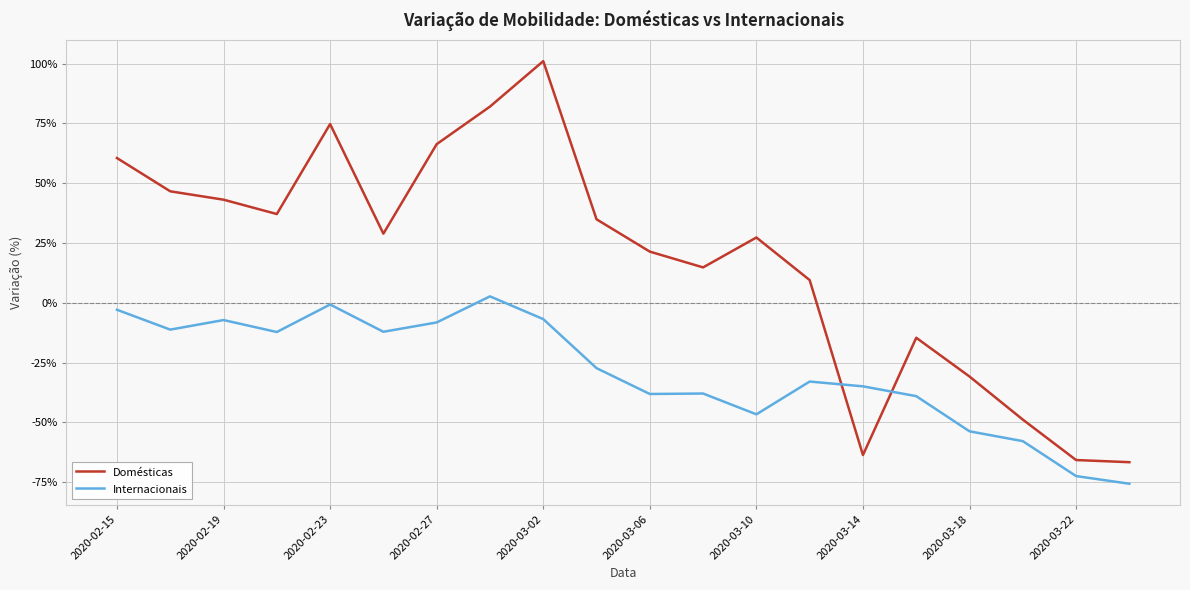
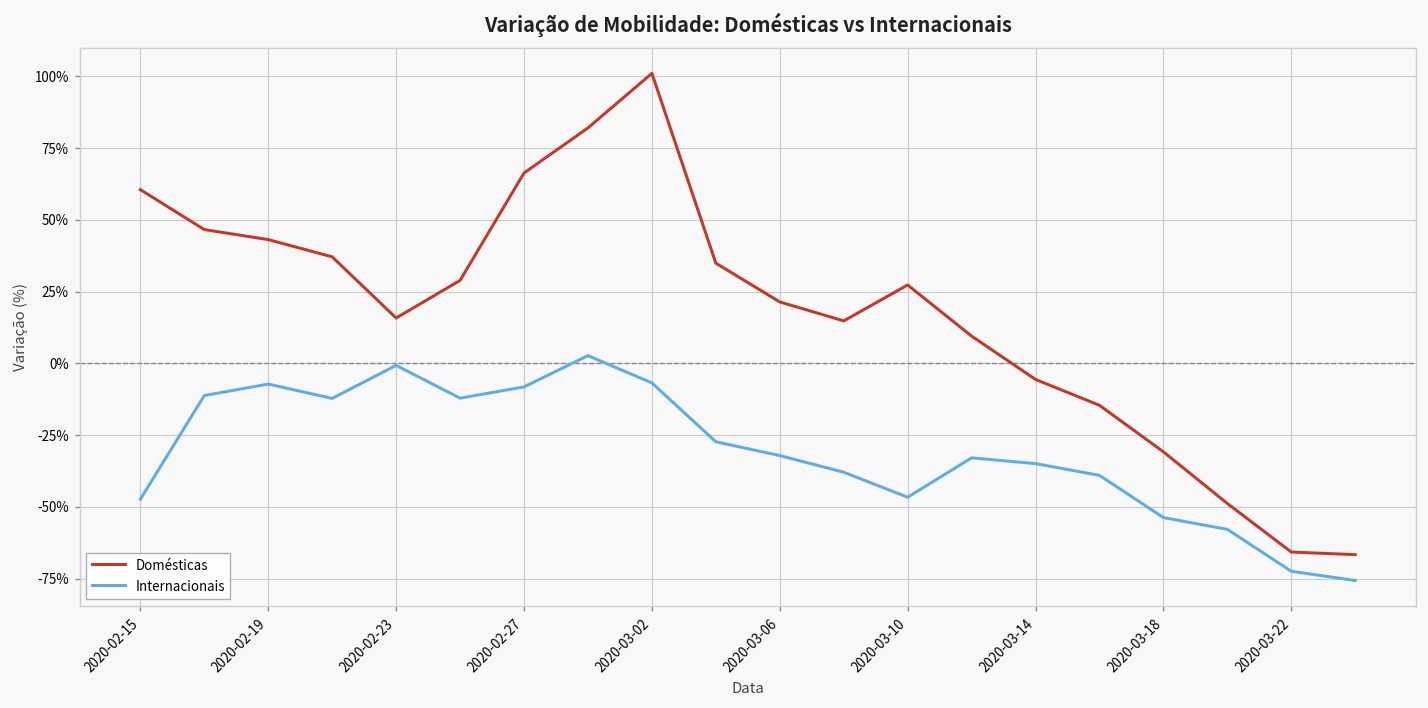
Internacionais, 2020-02-15: -3% -> -47%
Domésticas, 2020-02-23: 75% -> 16%
Internacionais, 2020-03-06: -38% -> -32%
Domésticas, 2020-03-14: -64% -> -6%
